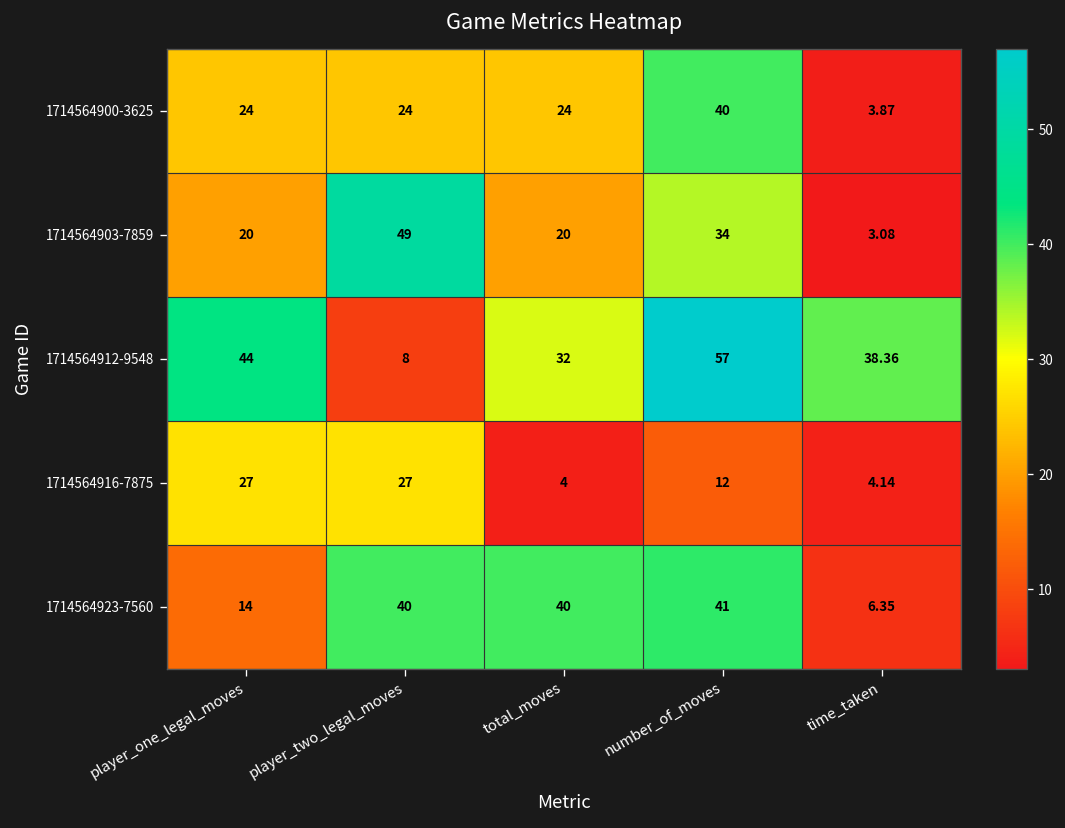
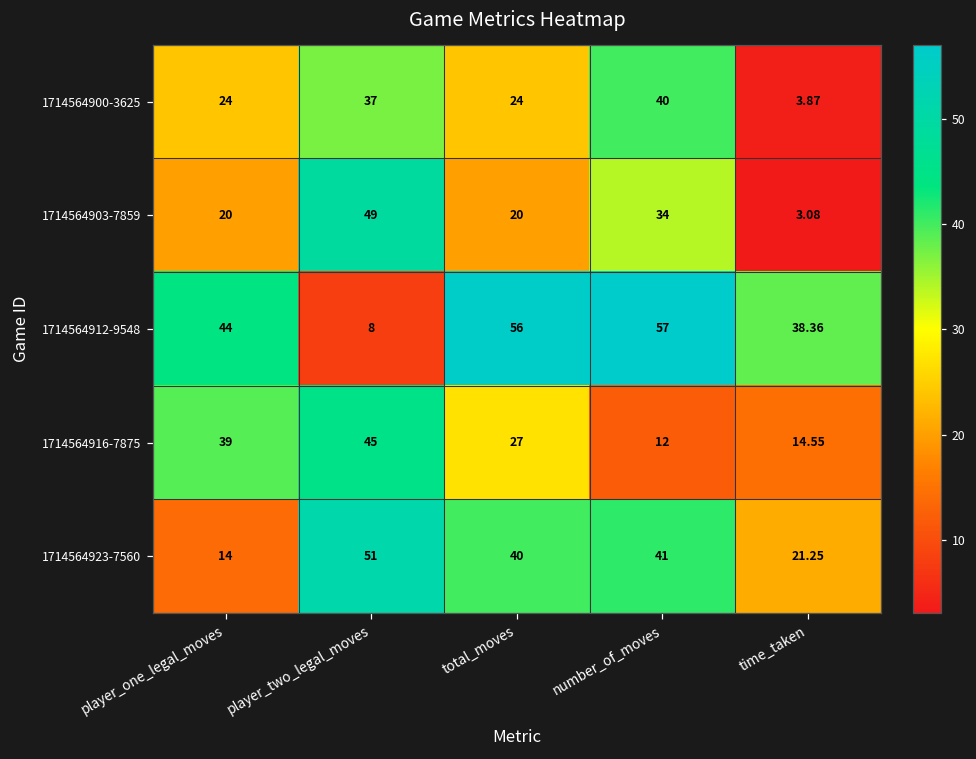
1714564900-3625, player_two_legal_moves: 24 -> 37
1714564912-9548, total_moves: 32 -> 56
1714564916-7875, player_one_legal_moves: 27 -> 39
1714564916-7875, player_two_legal_moves: 27 -> 45
1714564916-7875, total_moves: 4 -> 27
1714564916-7875, time_taken: 4.14 -> 14.55
1714564923-7560, player_two_legal_moves: 40 -> 51
1714564923-7560, time_taken: 6.35 -> 21.25
